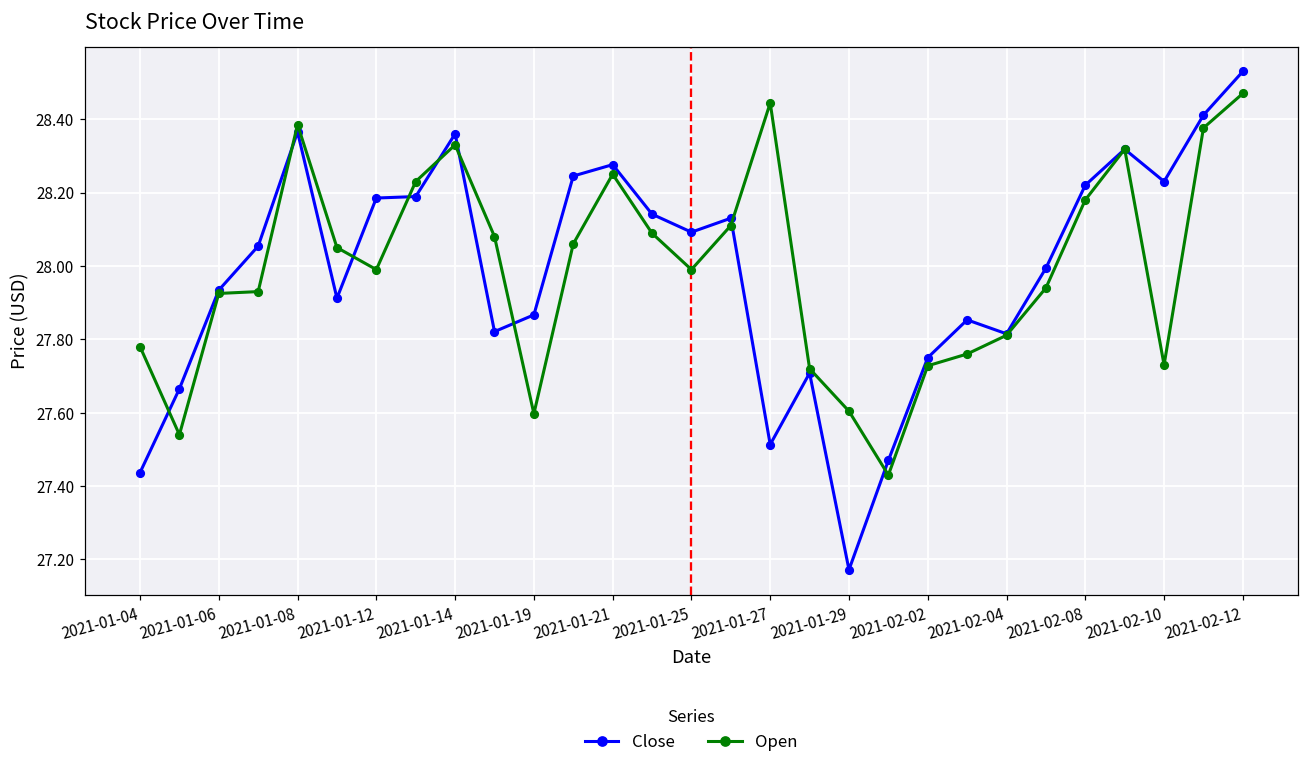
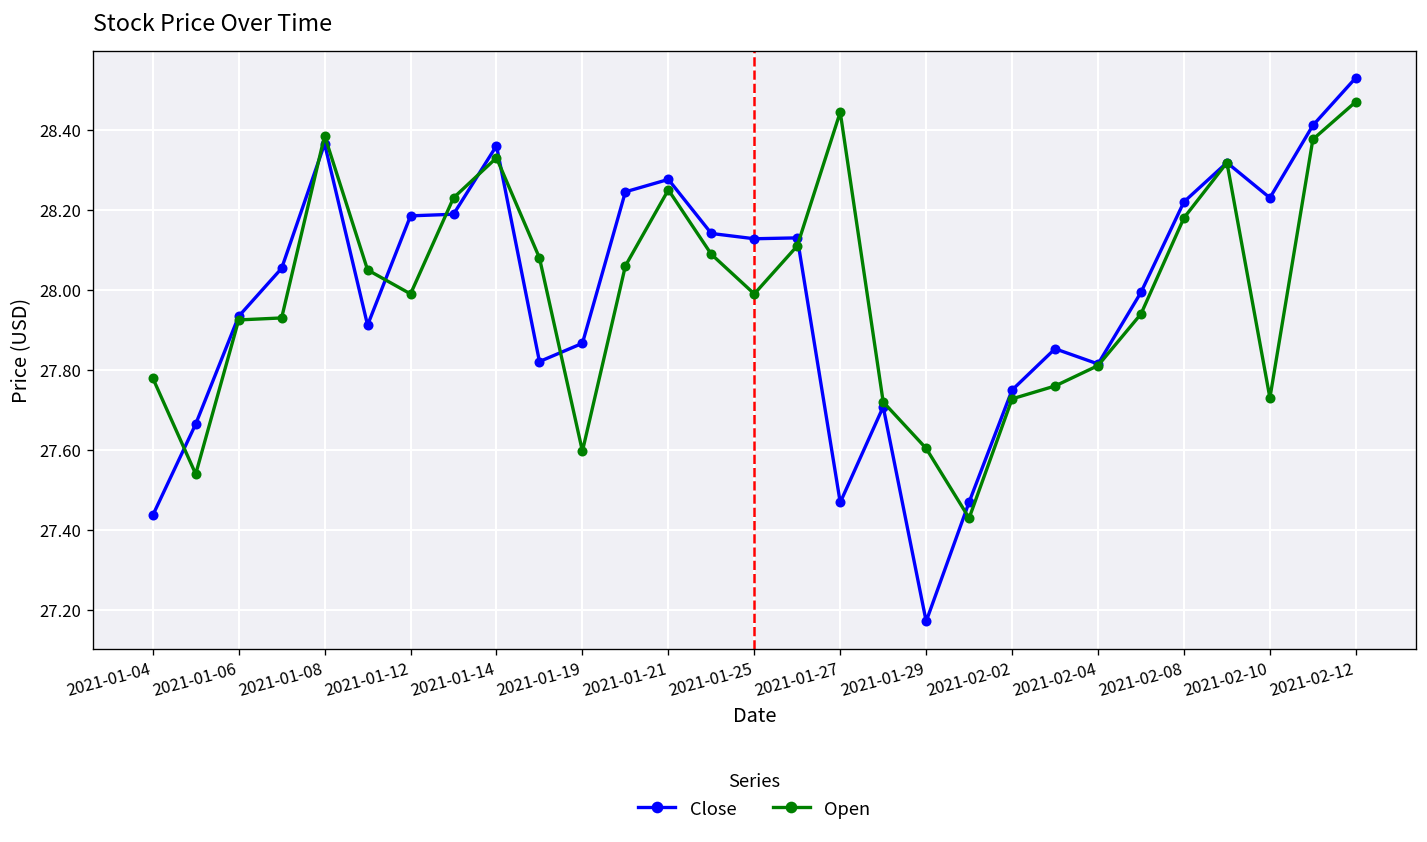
Close, 2021-01-25: 28.09 -> 28.13
Close, 2021-01-27: 27.51 -> 27.47
